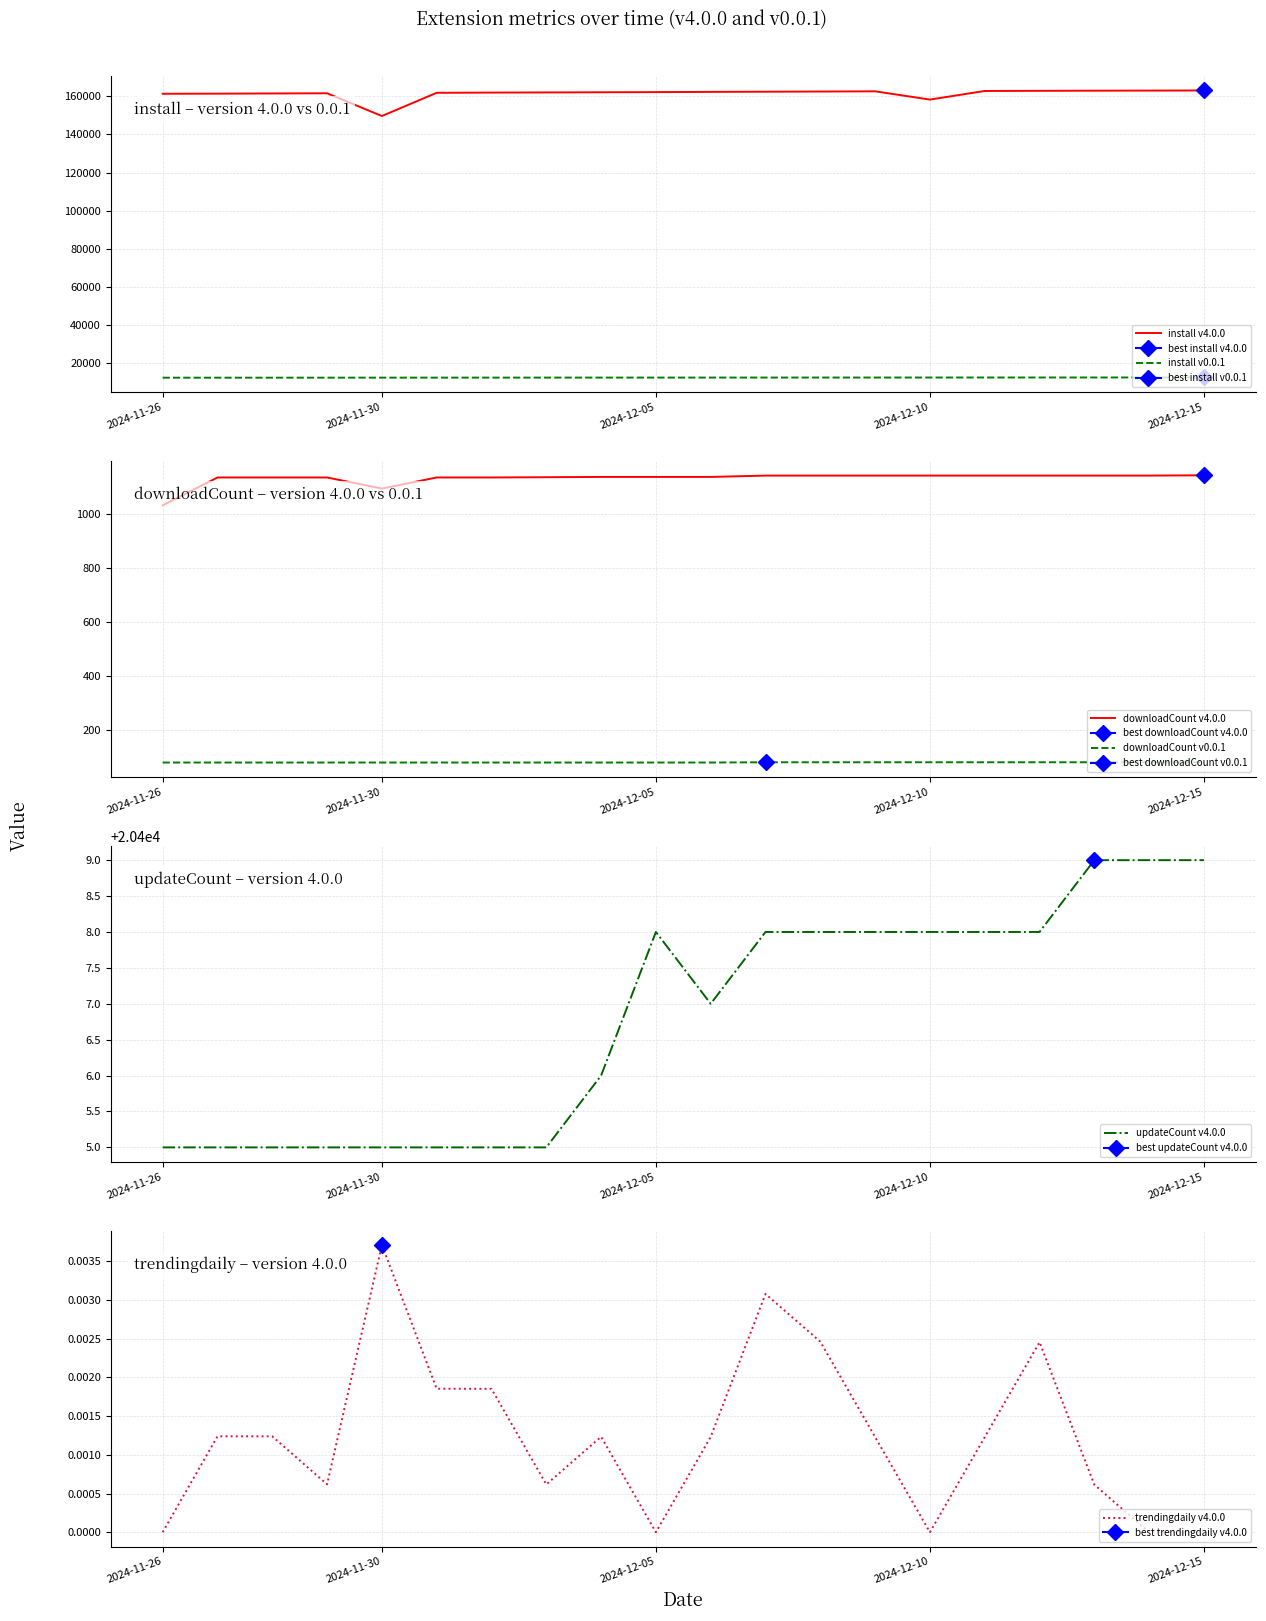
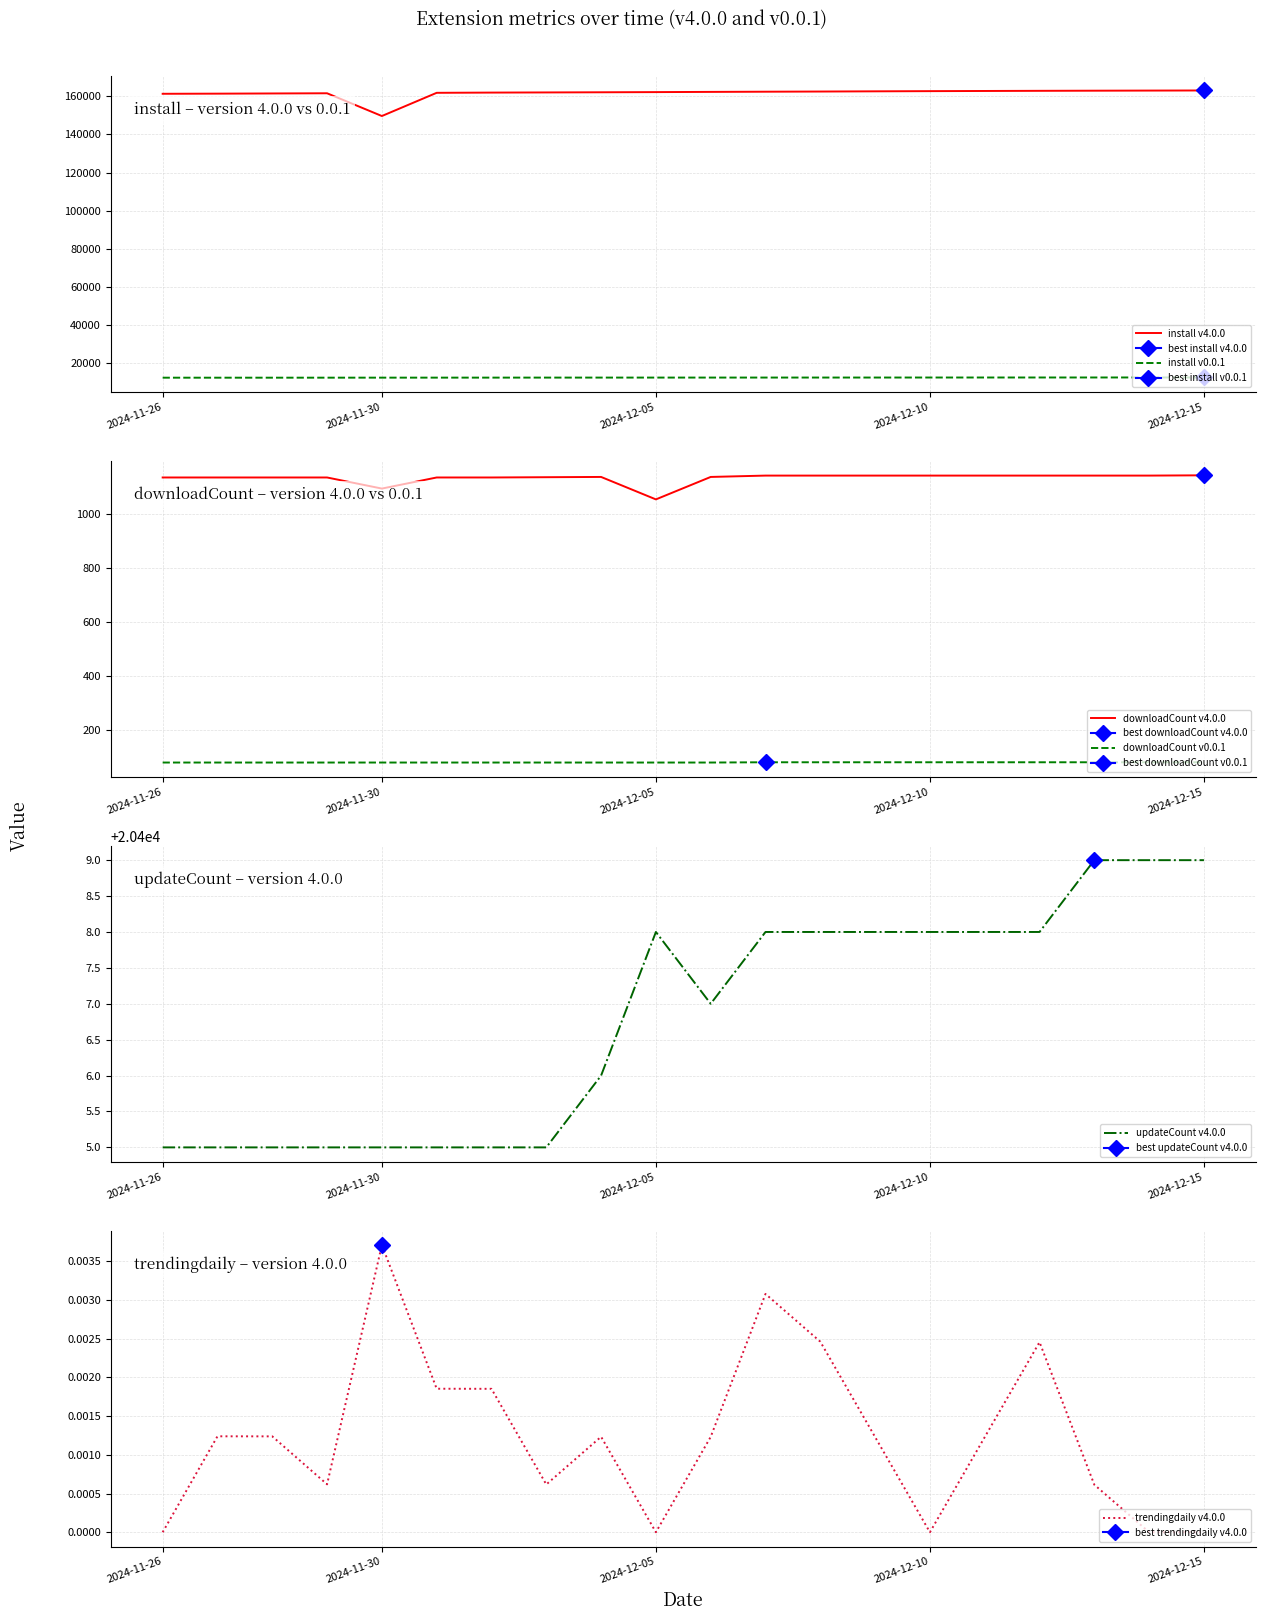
install – version 4.0.0 vs 0.0.1, install v4.0.0, 2024-12-10: 158000 -> 163000
downloadCount – version 4.0.0 vs 0.0.1, downloadCount v4.0.0, 2024-11-26: 1030 -> 1130
downloadCount – version 4.0.0 vs 0.0.1, downloadCount v4.0.0, 2024-12-05: 1140 -> 1050
